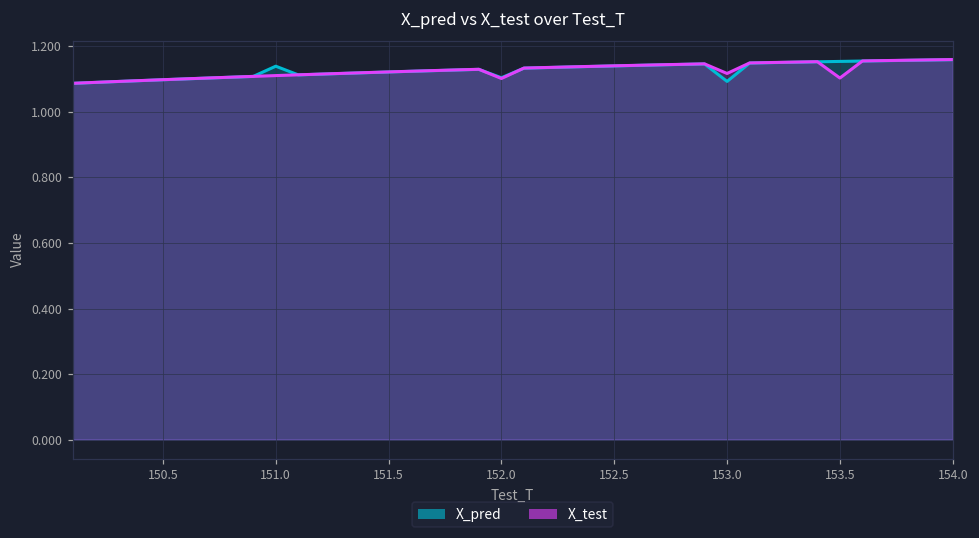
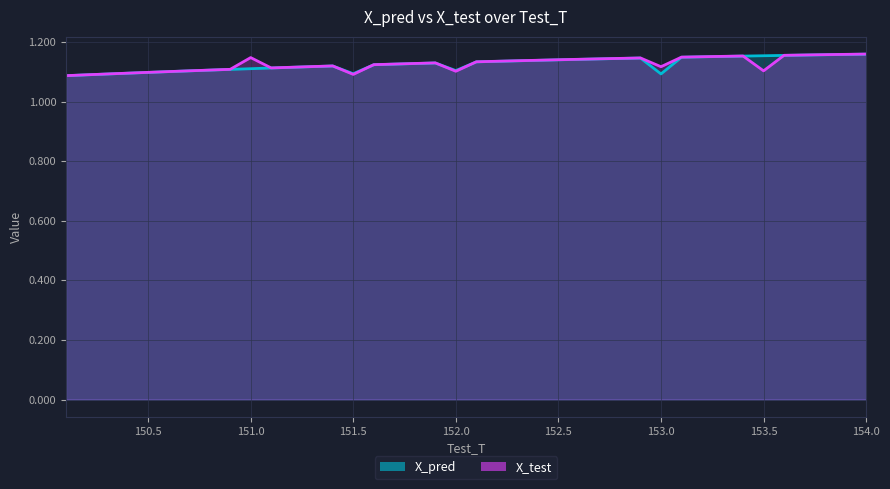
X_pred, 151.0: 1.14 -> 1.11
X_test, 151.0: 1.11 -> 1.15
X_pred, 151.5: 1.12 -> 1.09
X_test, 151.5: 1.12 -> 1.09
